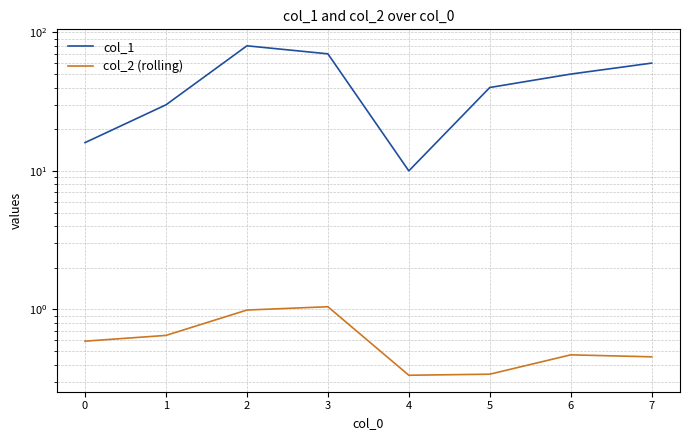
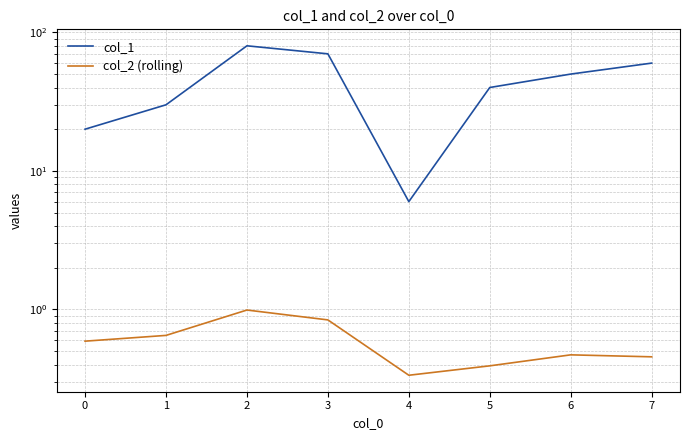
col_1, 0: 16 -> 20
col_2 (rolling), 3: 1.0 -> 0.8
col_1, 4: 10 -> 6
col_2 (rolling), 5: 0.34 -> 0.39
